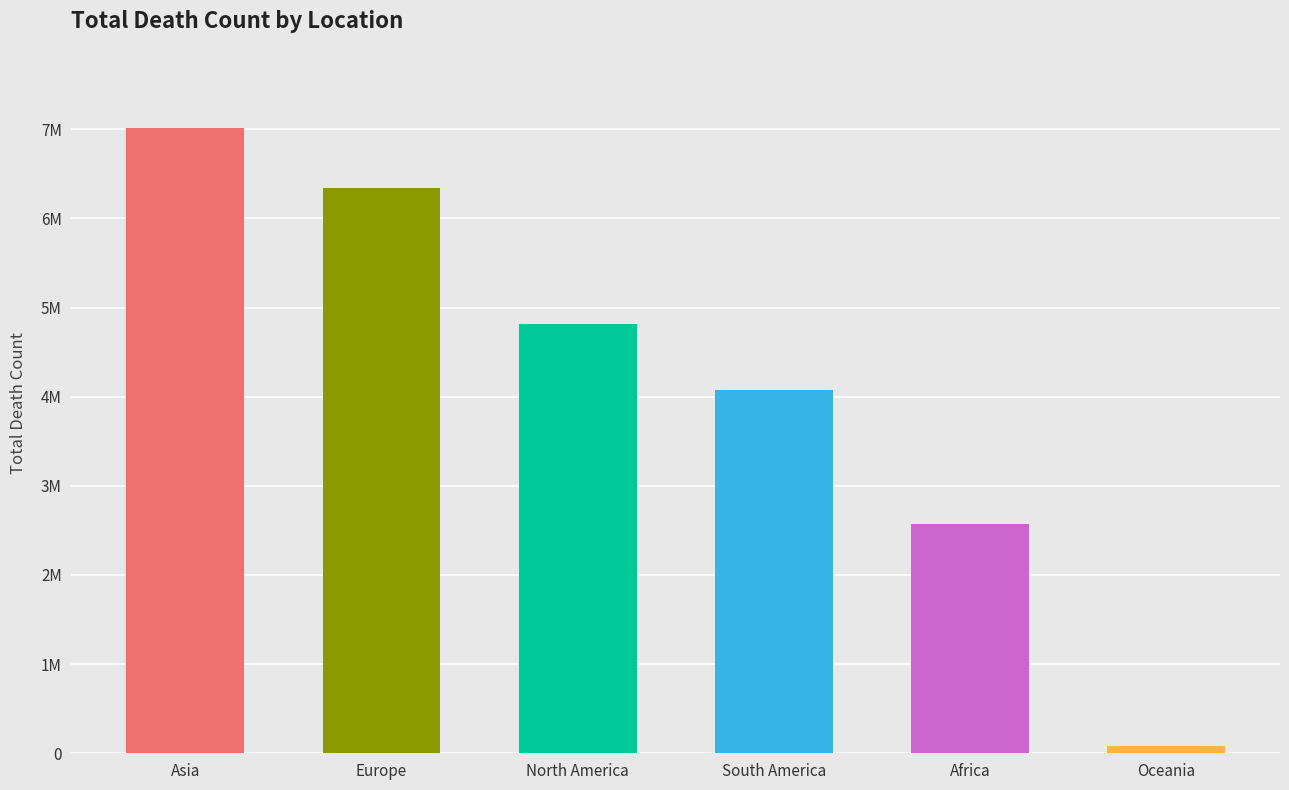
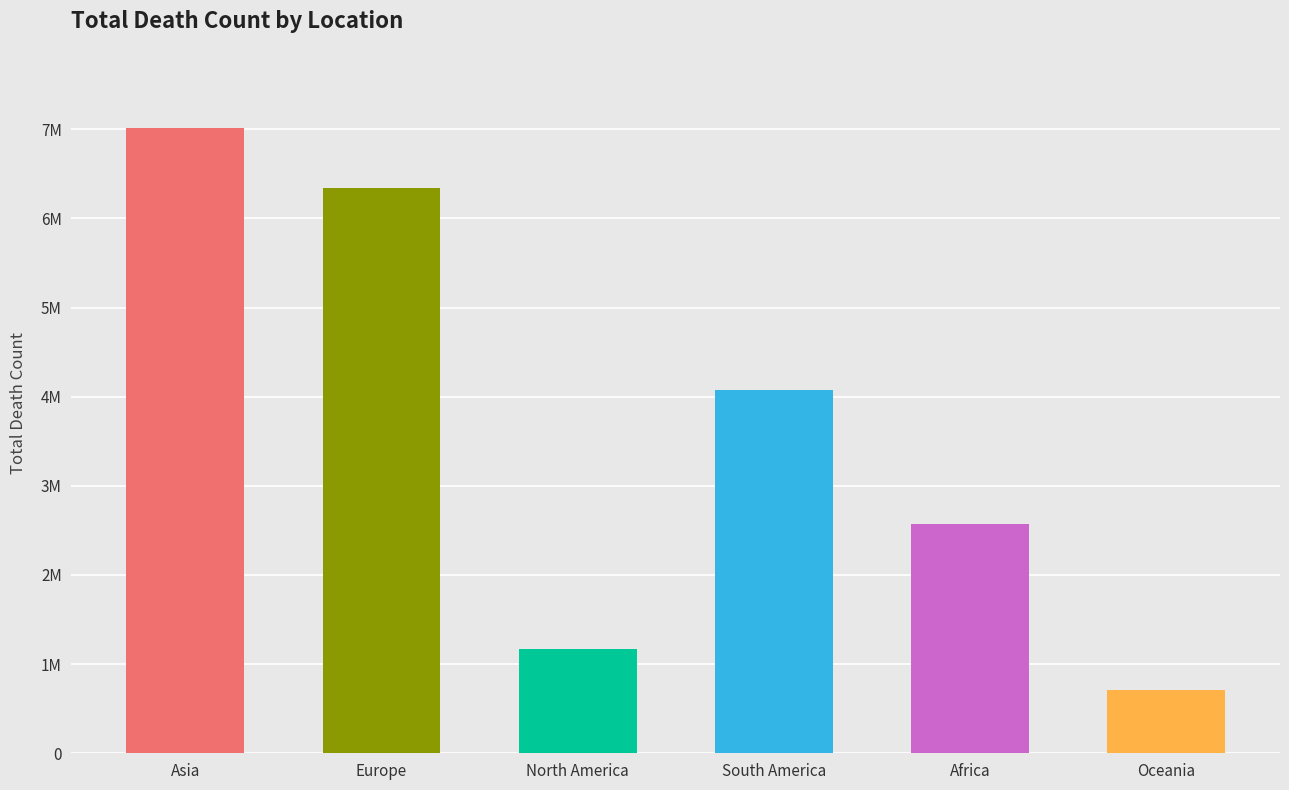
North America: 4800000 -> 1200000
Oceania: 100000 -> 700000
